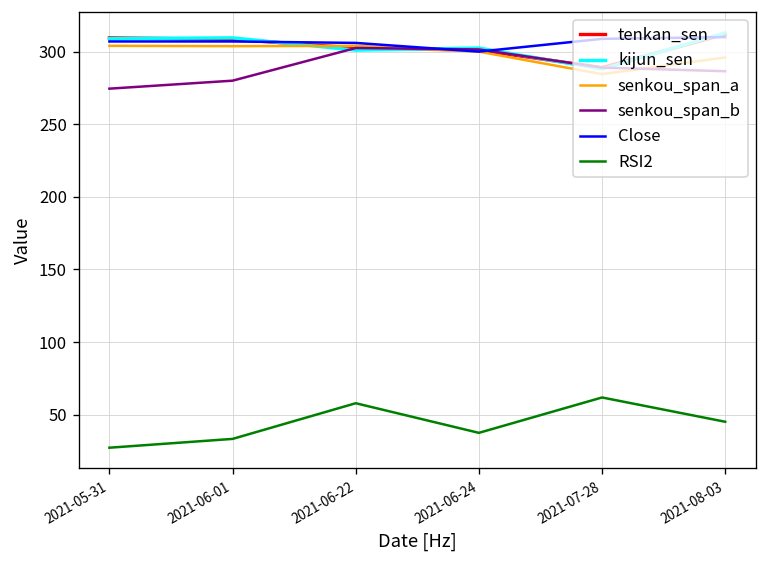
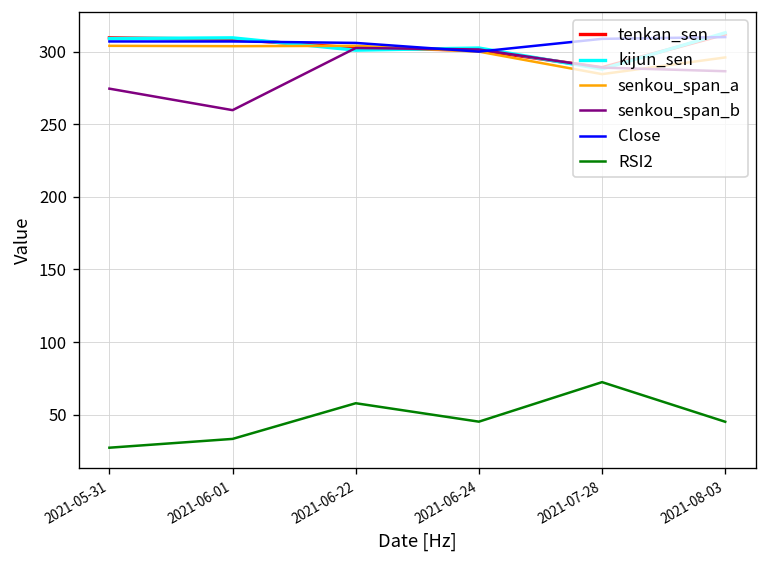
senkou_span_b, 2021-06-01: 280 -> 260
RSI2, 2021-06-24: 38 -> 45
RSI2, 2021-07-28: 62 -> 72
